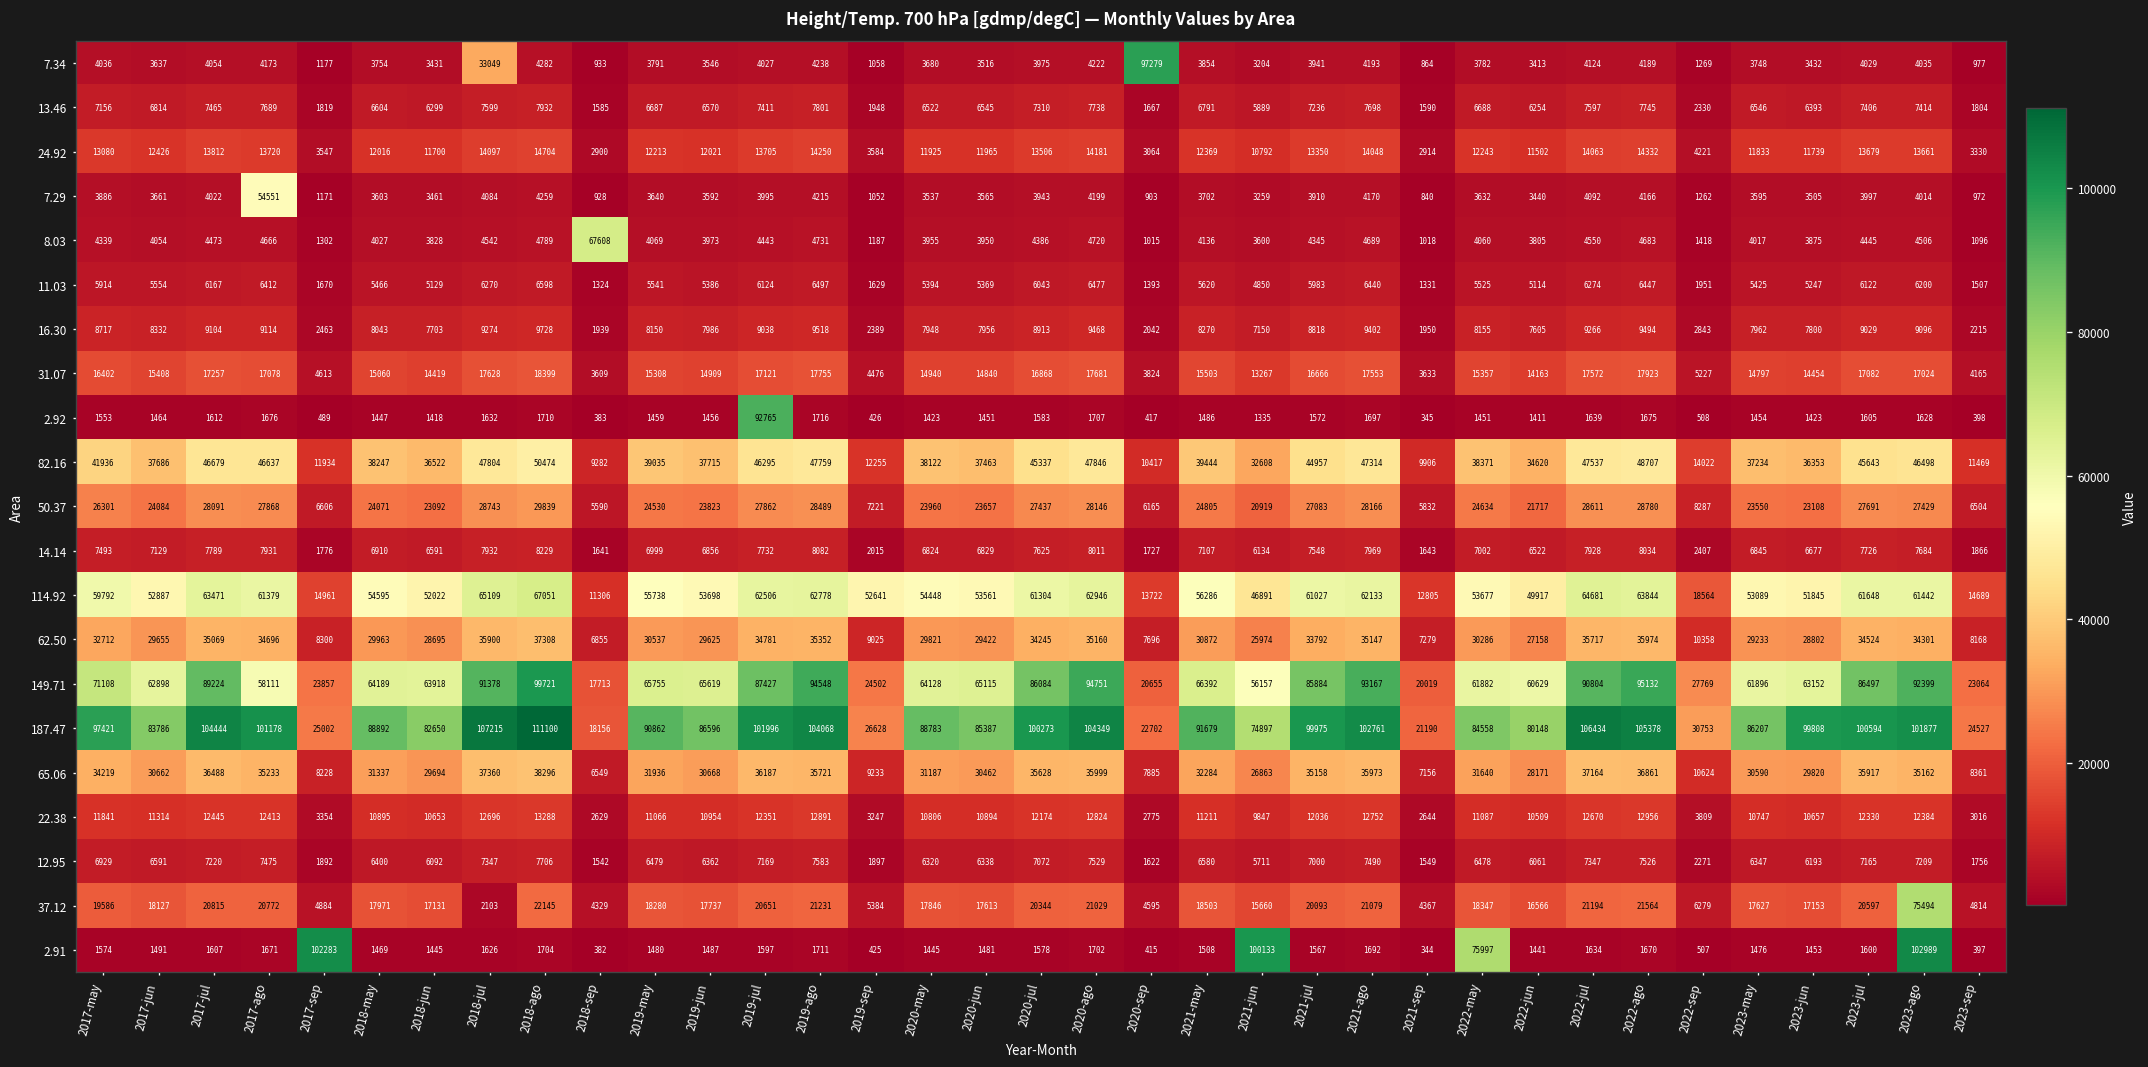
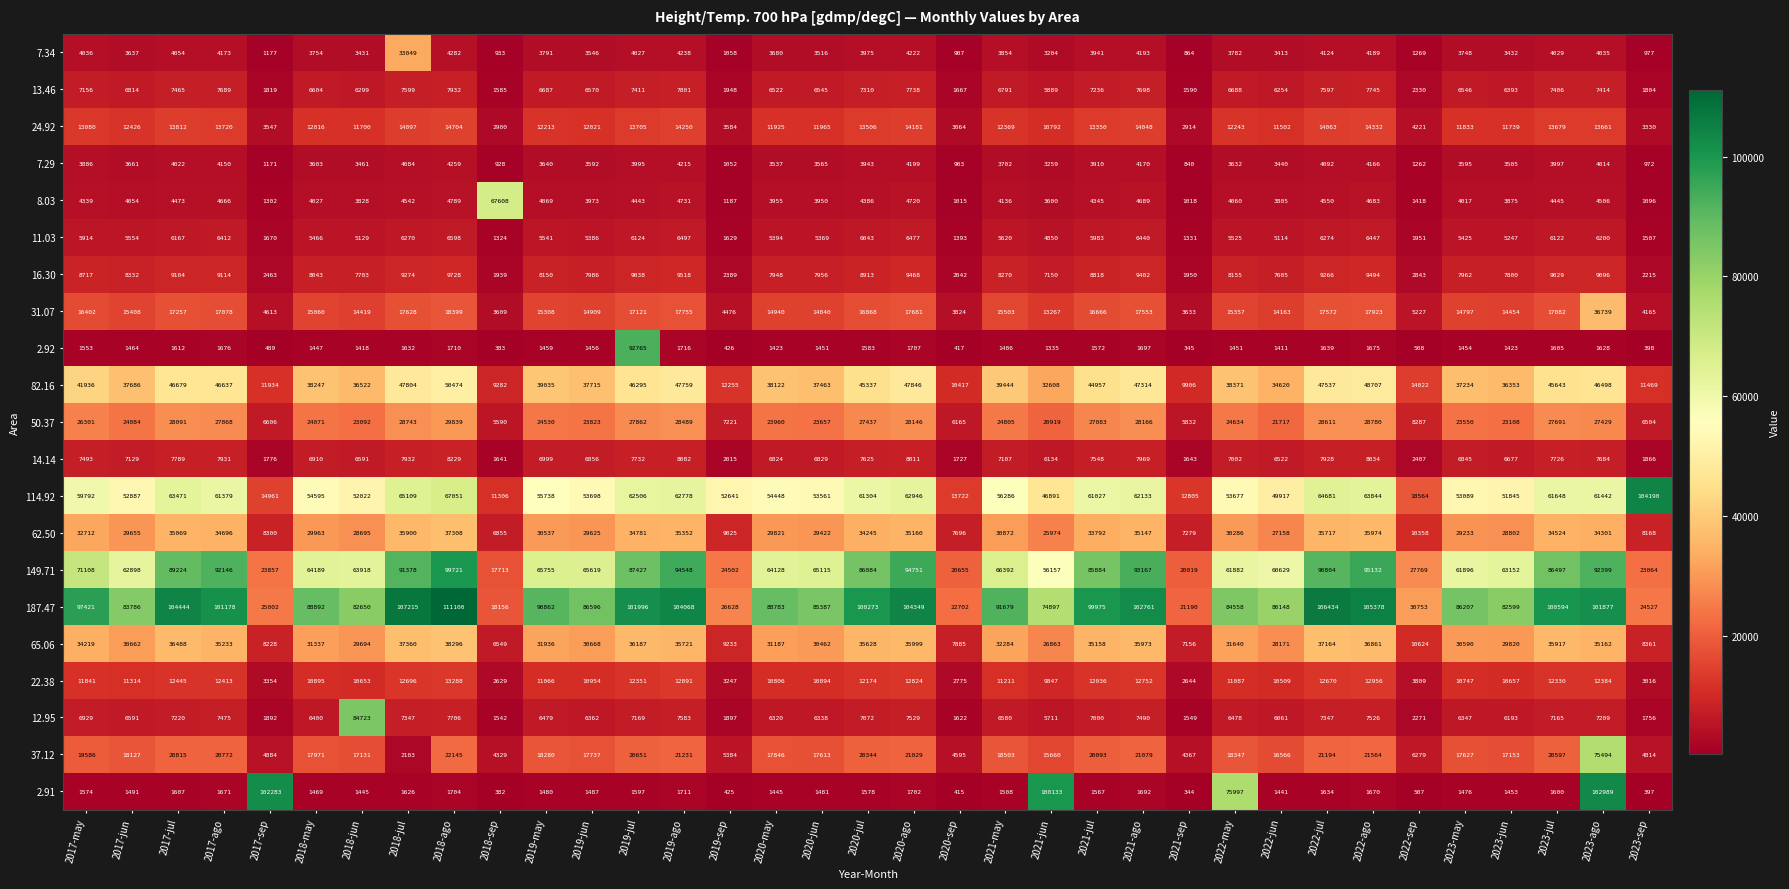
7.34, 2020-sep: 97279 -> 907
7.29, 2017-ago: 54551 -> 4150
31.07, 2023-ago: 17024 -> 36739
114.92, 2023-sep: 14689 -> 104190
149.71, 2017-ago: 58111 -> 92146
187.47, 2023-jun: 99808 -> 82599
12.95, 2018-jun: 6092 -> 84723
